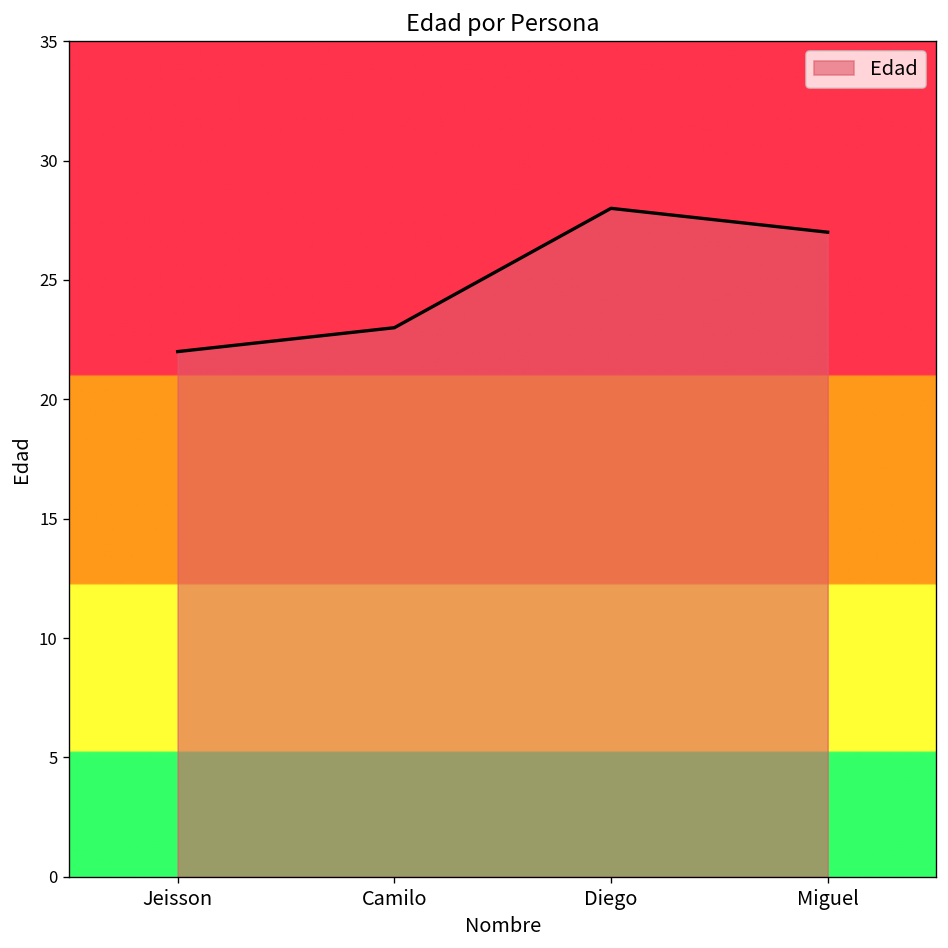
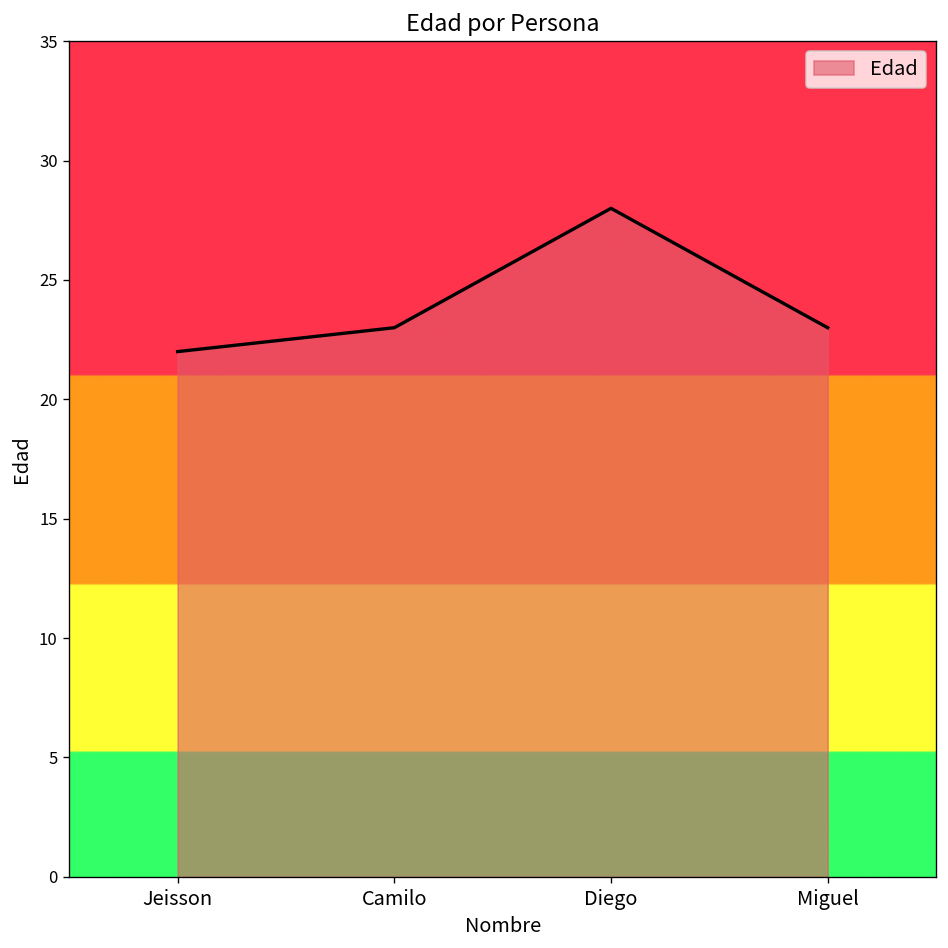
Miguel: 27 -> 23
